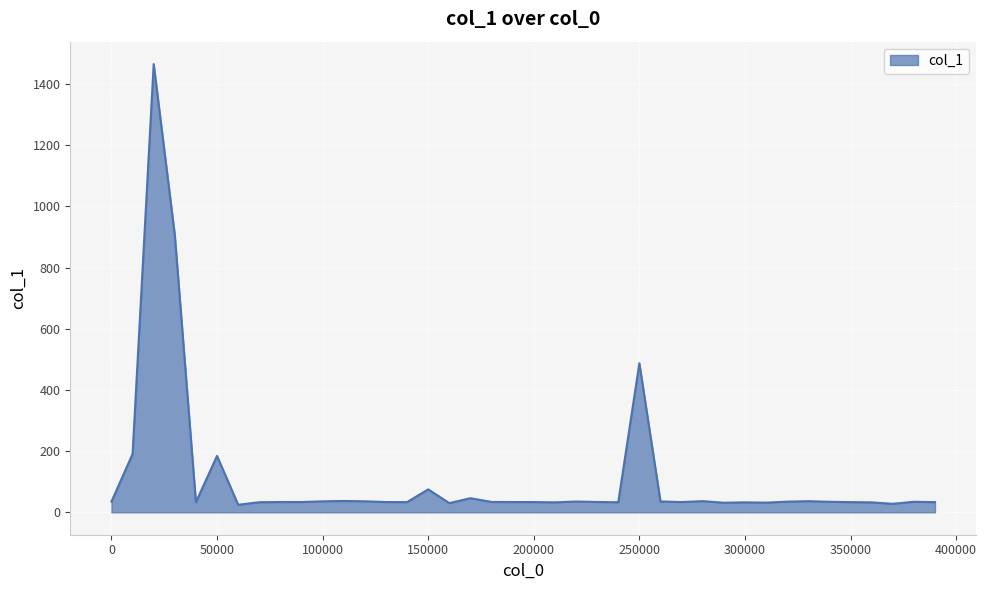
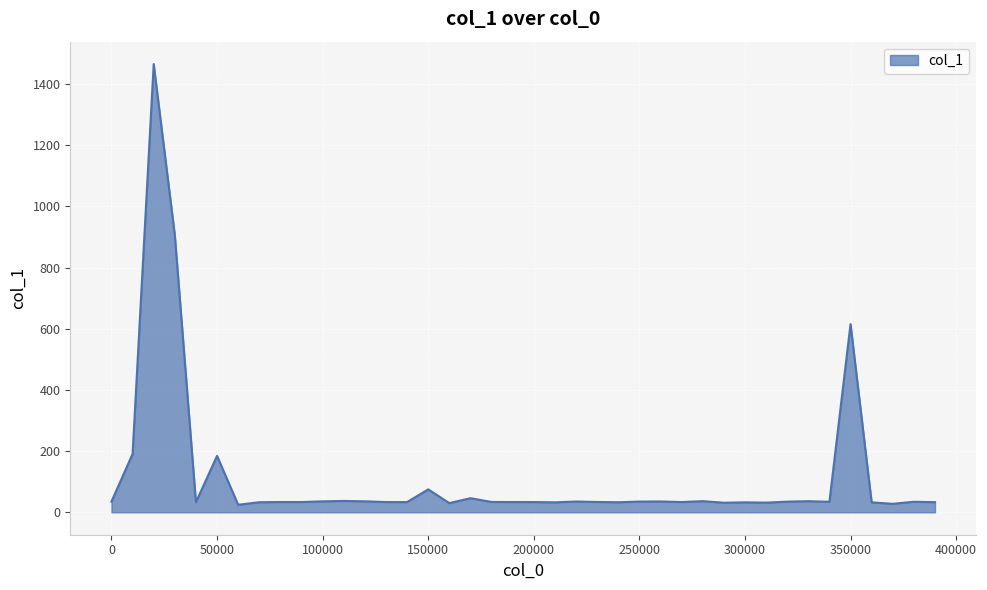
250000: 490 -> 40
350000: 30 -> 620
